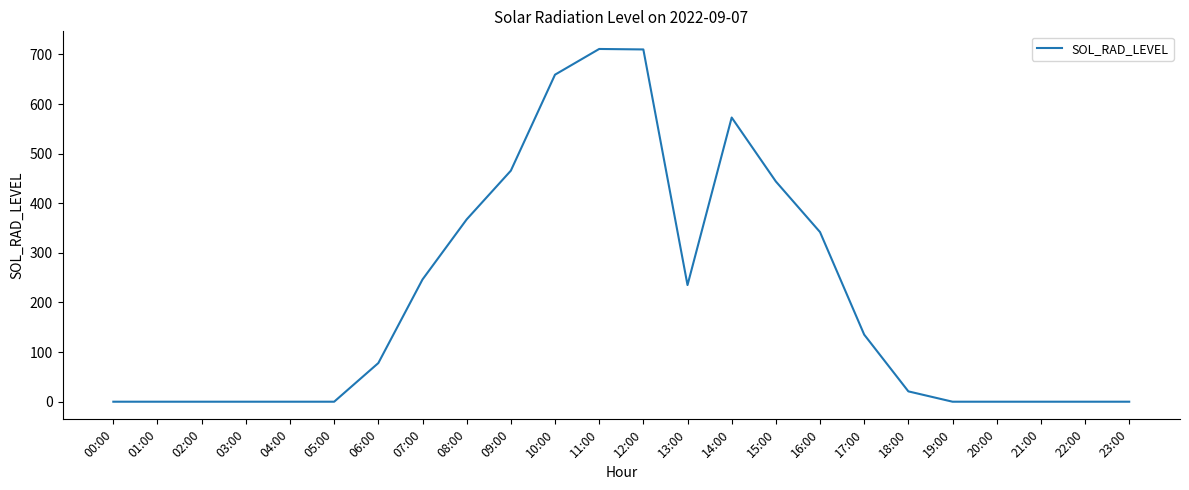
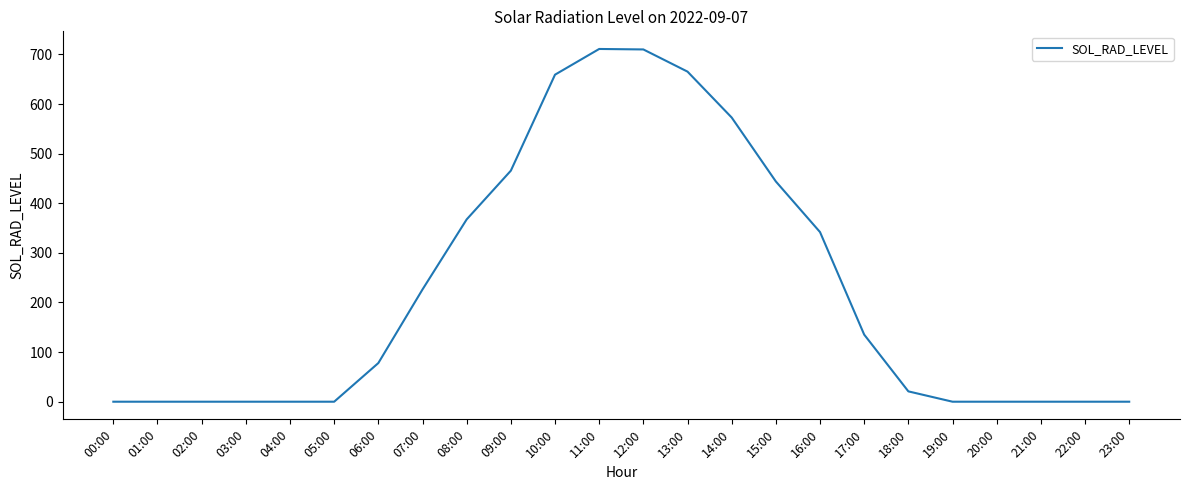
07:00: 250 -> 230
13:00: 240 -> 670
